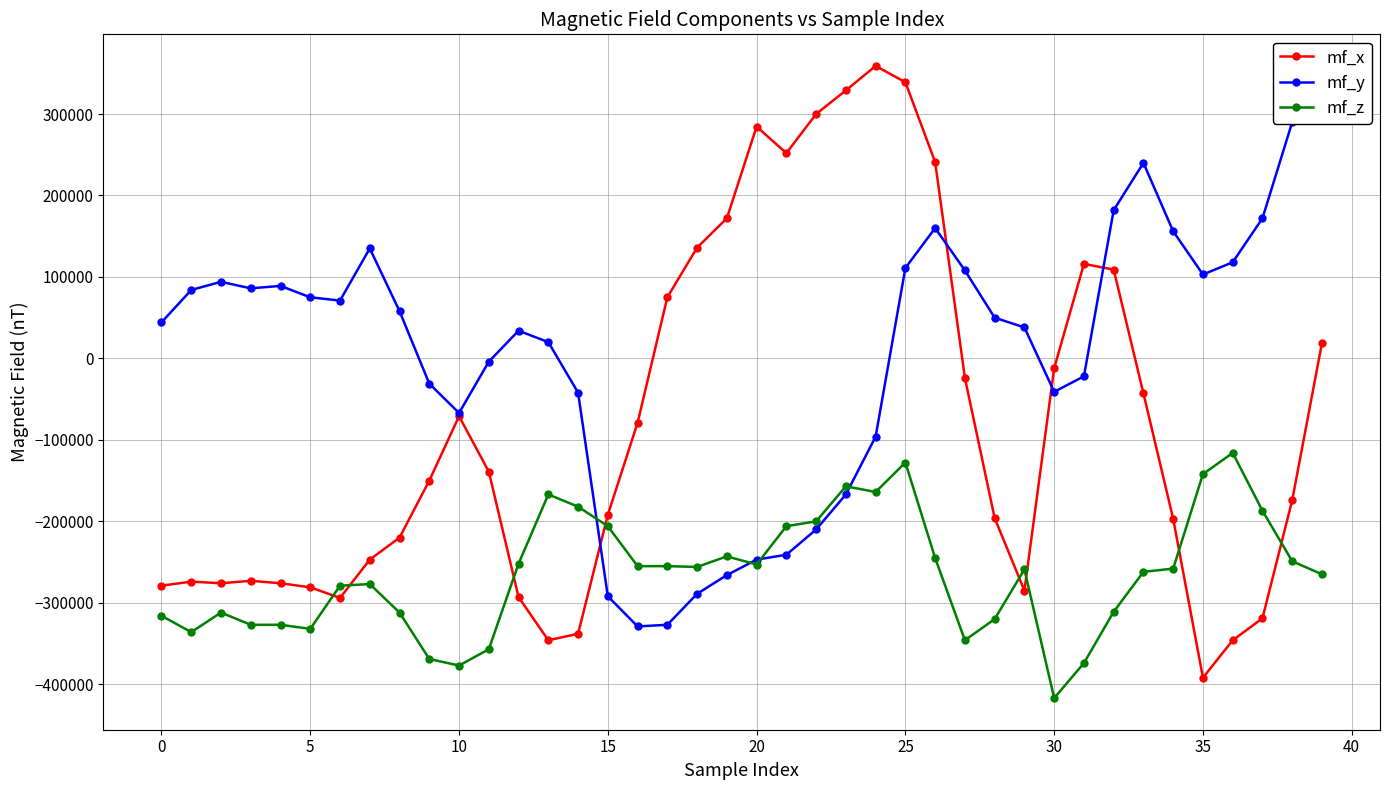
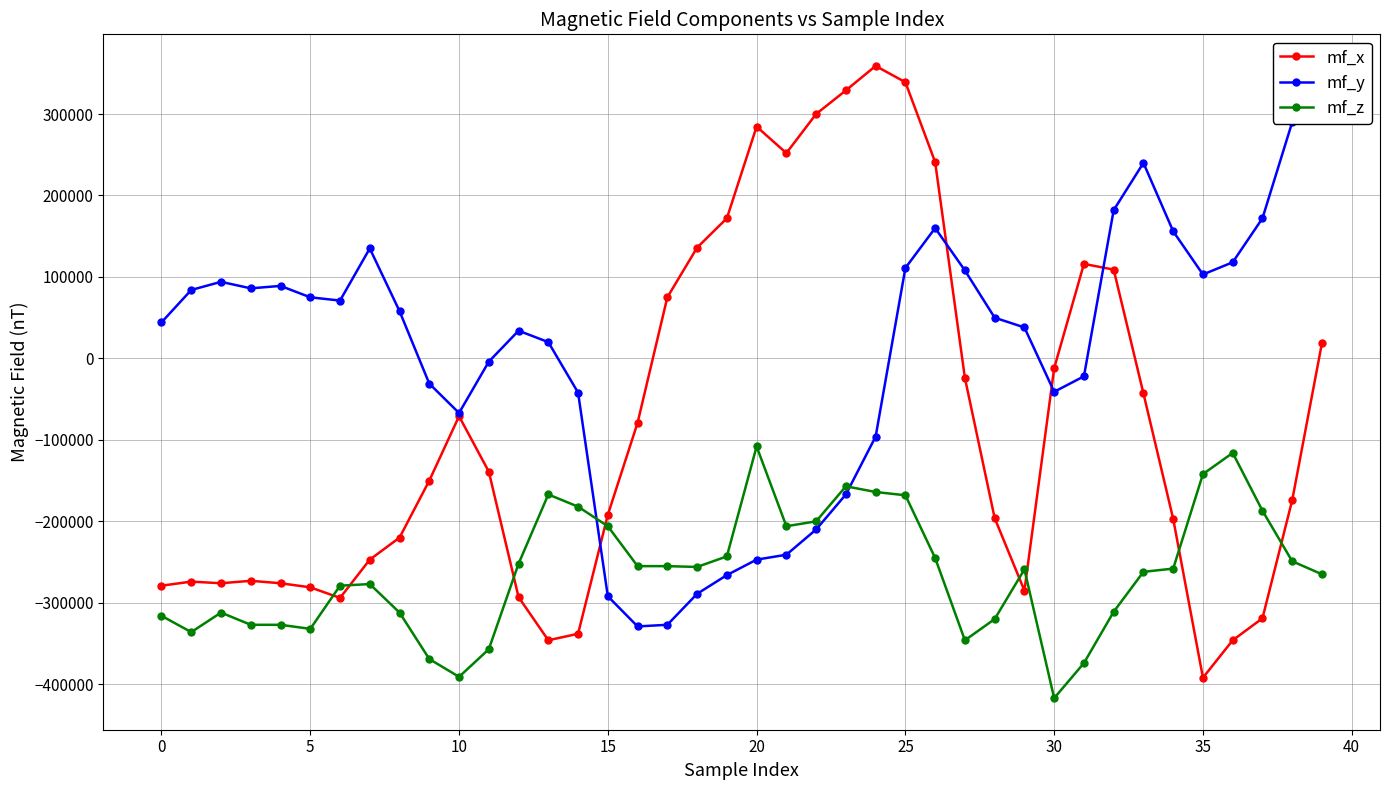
mf_z, 10: -380000 -> -390000
mf_z, 20: -250000 -> -110000
mf_z, 25: -130000 -> -170000
